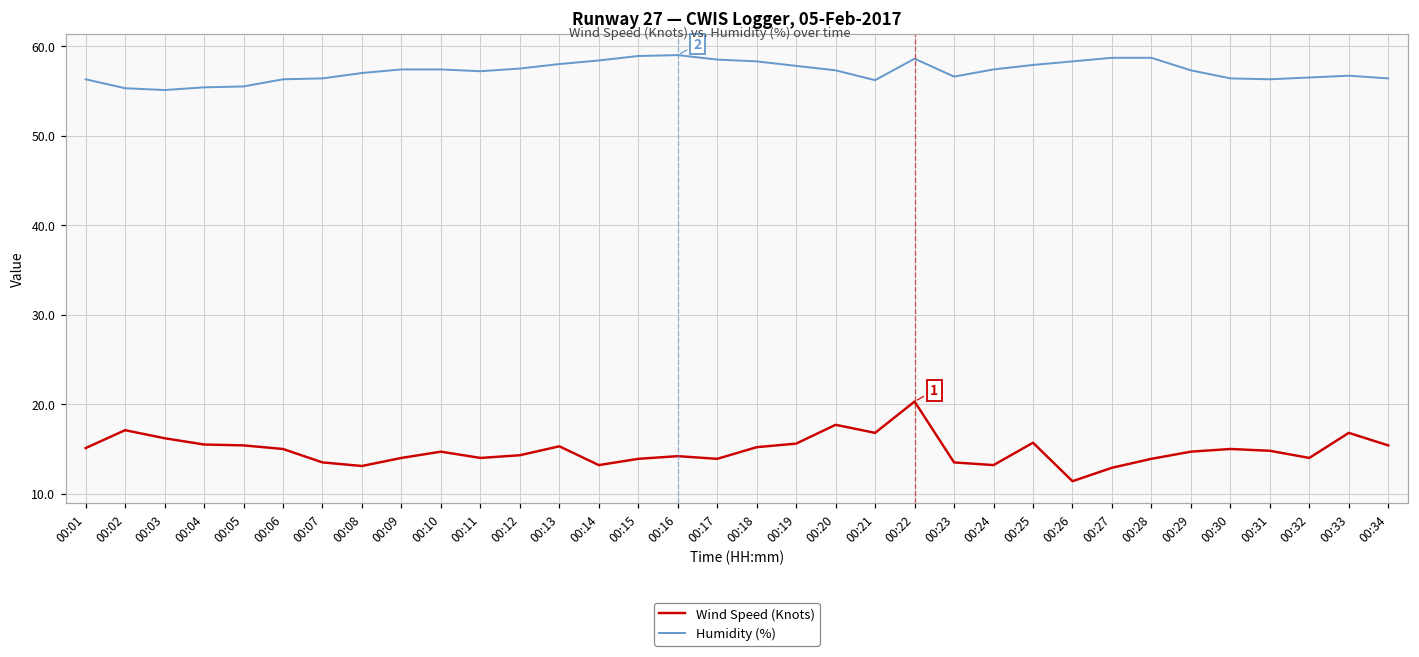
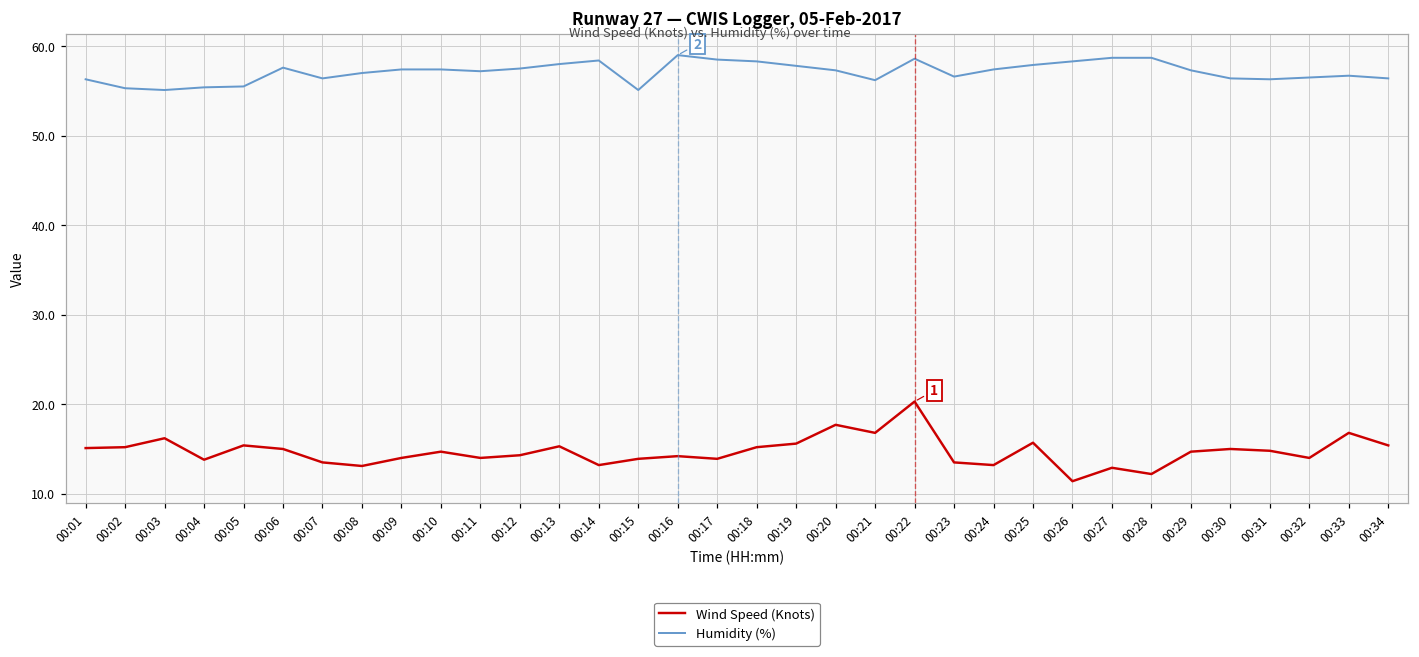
Wind Speed (Knots), 00:02: 17 -> 15
Wind Speed (Knots), 00:04: 16 -> 14
Humidity (%), 00:06: 56 -> 58
Humidity (%), 00:15: 59 -> 55
Wind Speed (Knots), 00:28: 14 -> 12
